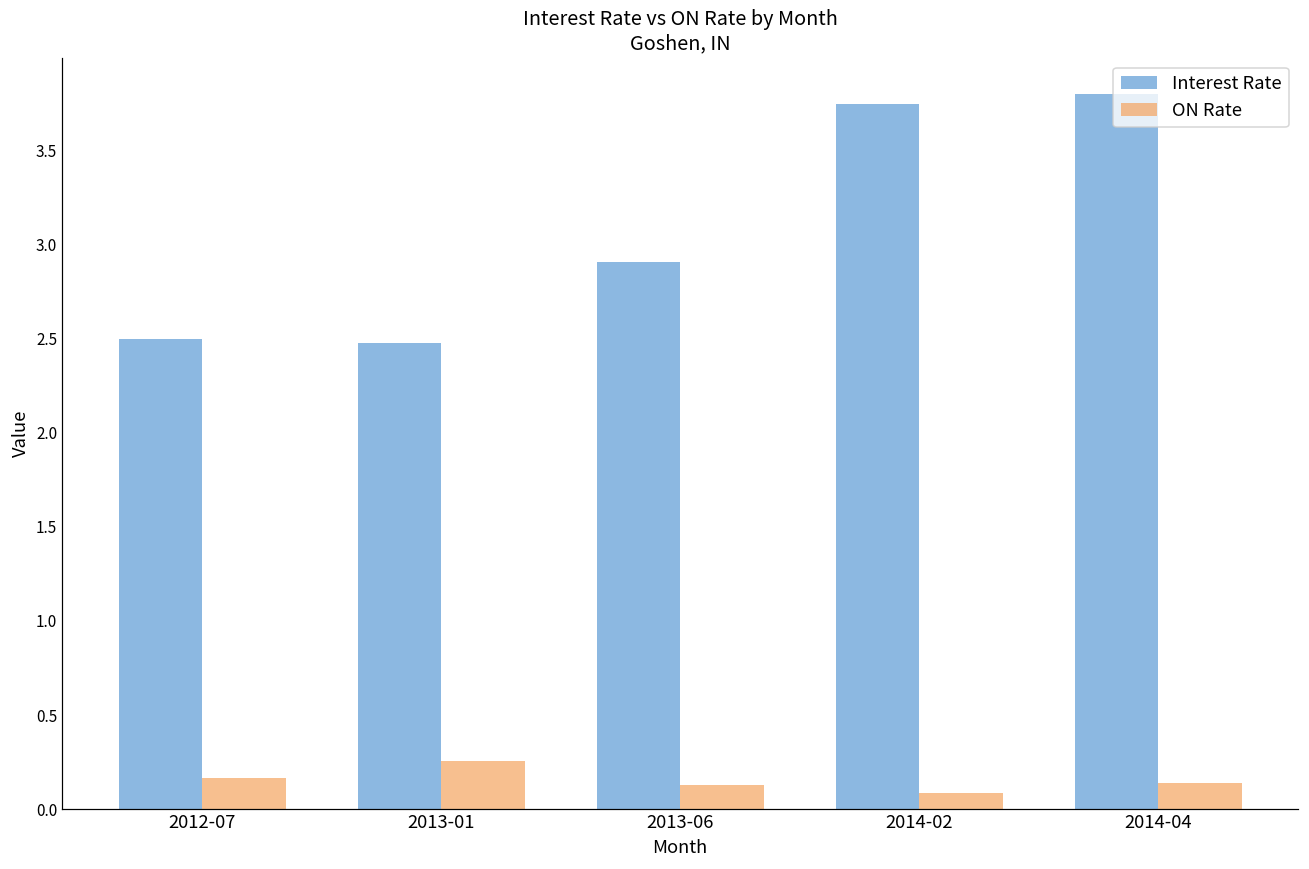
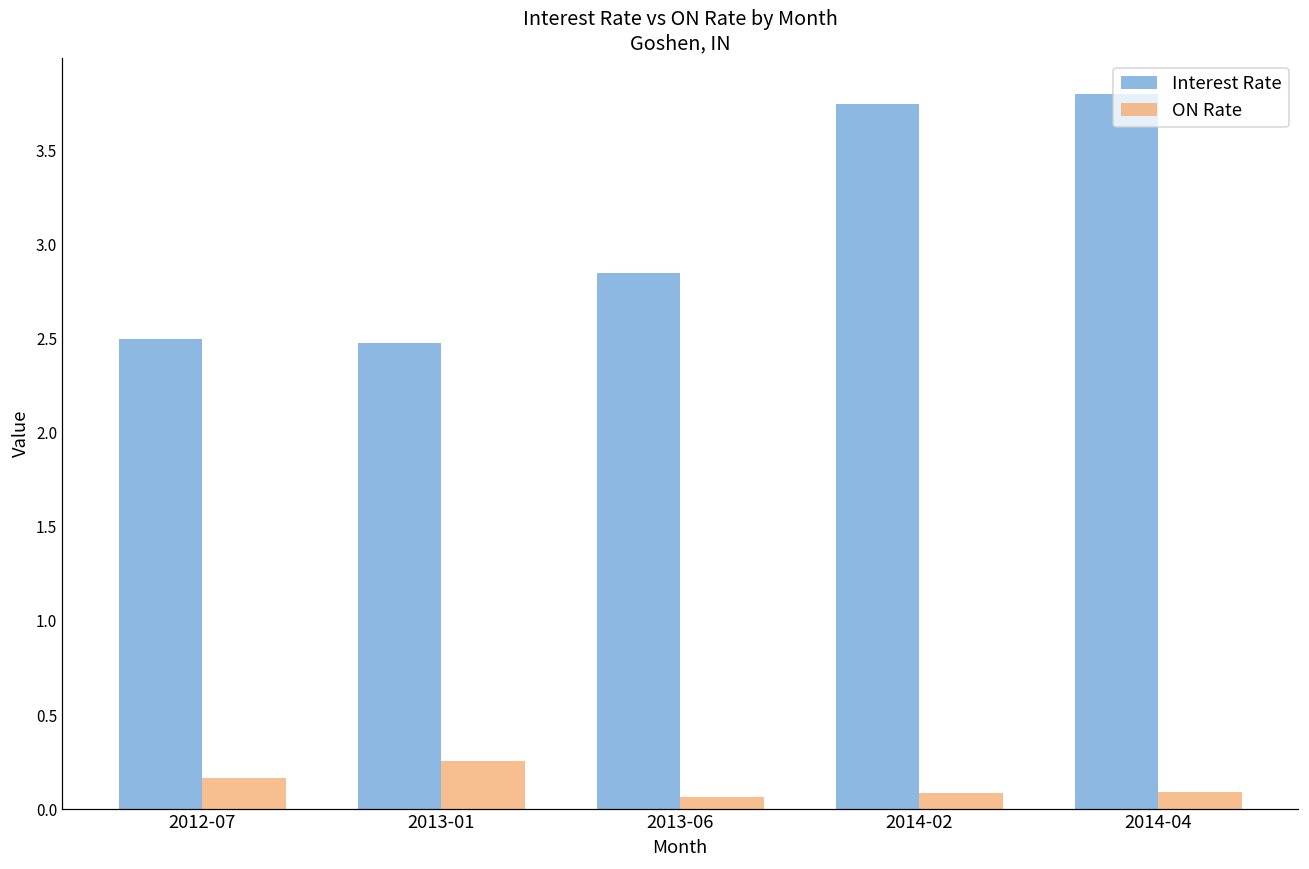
Interest Rate, 2013-06: 2.91 -> 2.85
ON Rate, 2013-06: 0.13 -> 0.07
ON Rate, 2014-04: 0.14 -> 0.09
